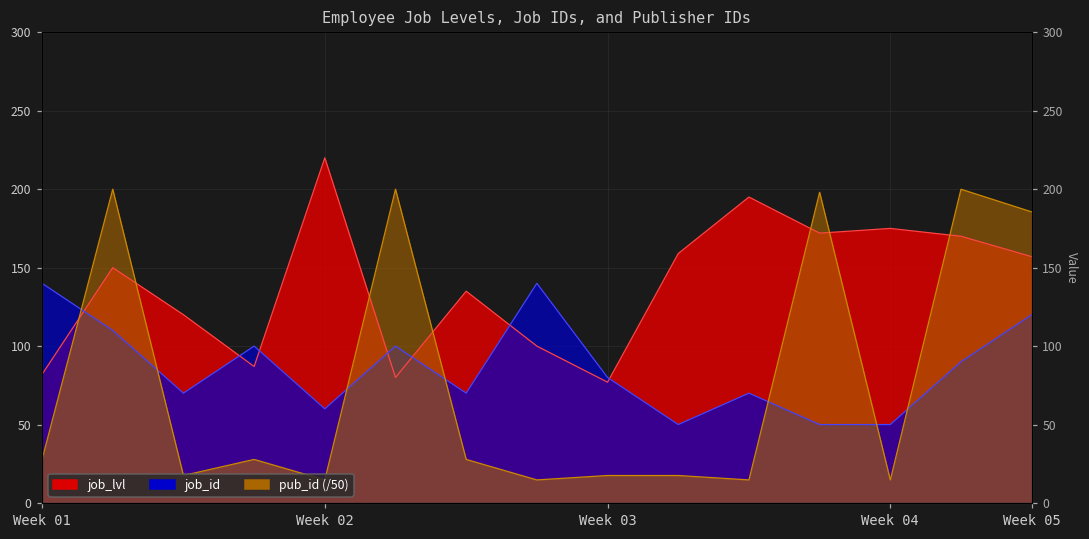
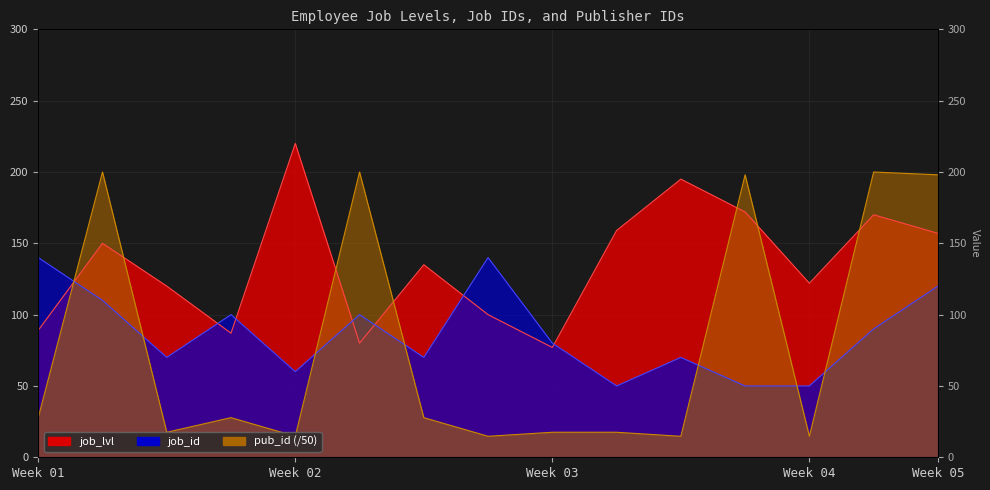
job_lvl, Week 01: 82 -> 89
job_lvl, Week 04: 175 -> 122
pub_id (/50), Week 05: 186 -> 198
